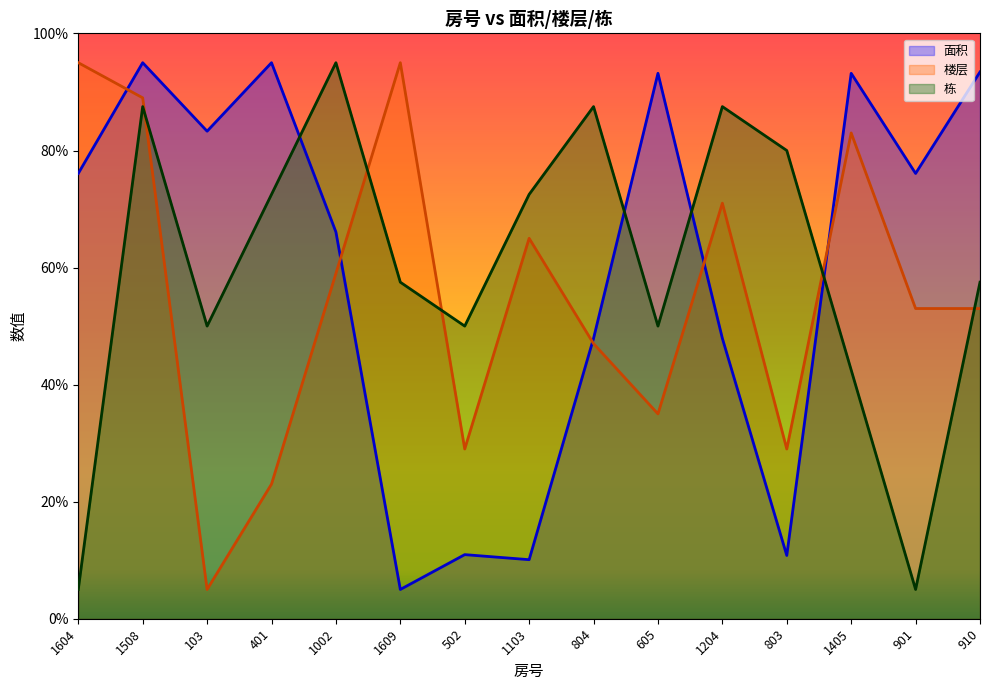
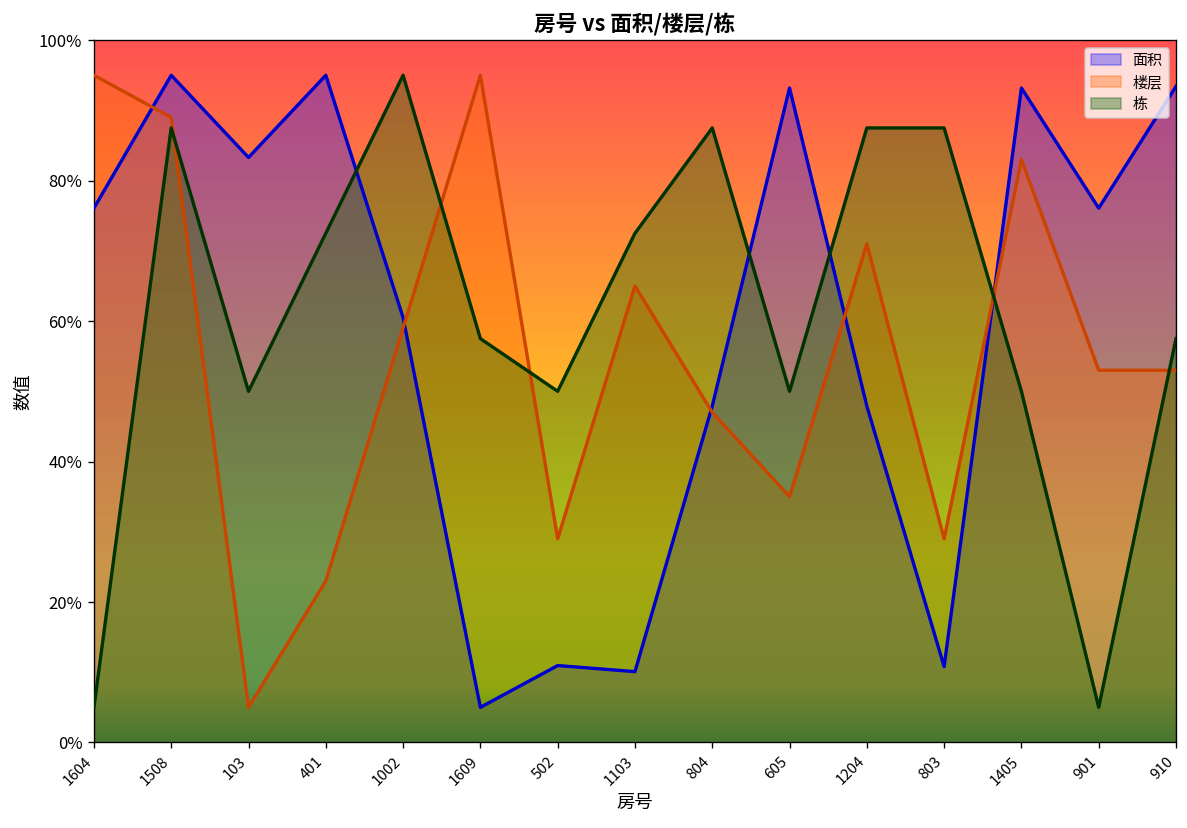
面积, 1002: 66% -> 60%
栋, 803: 80% -> 88%
栋, 1405: 43% -> 50%
